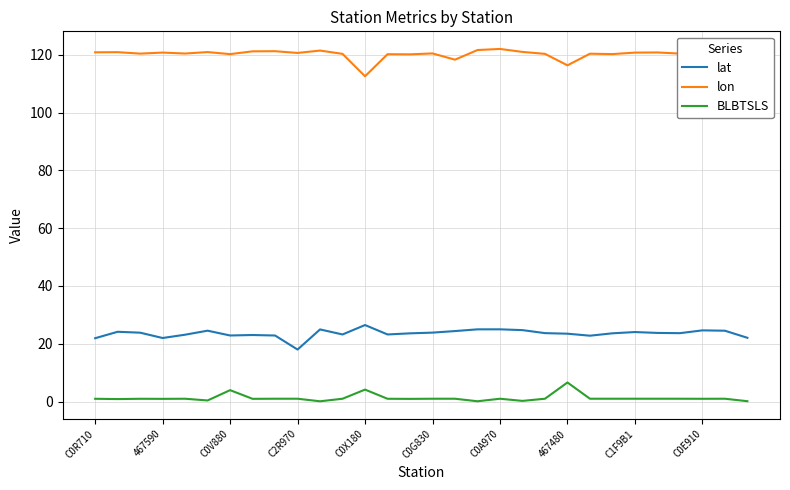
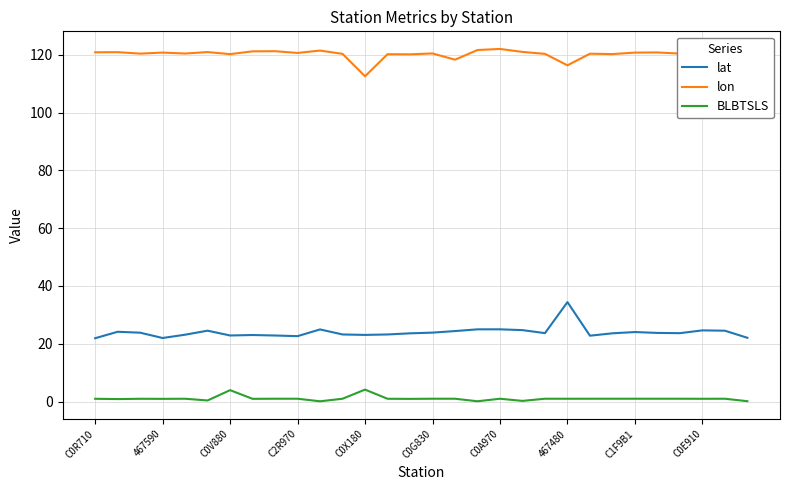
lat, C2R970: 18 -> 23
lat, C0X180: 26 -> 23
lat, 467480: 23 -> 34
BLBTSLS, 467480: 7 -> 1
